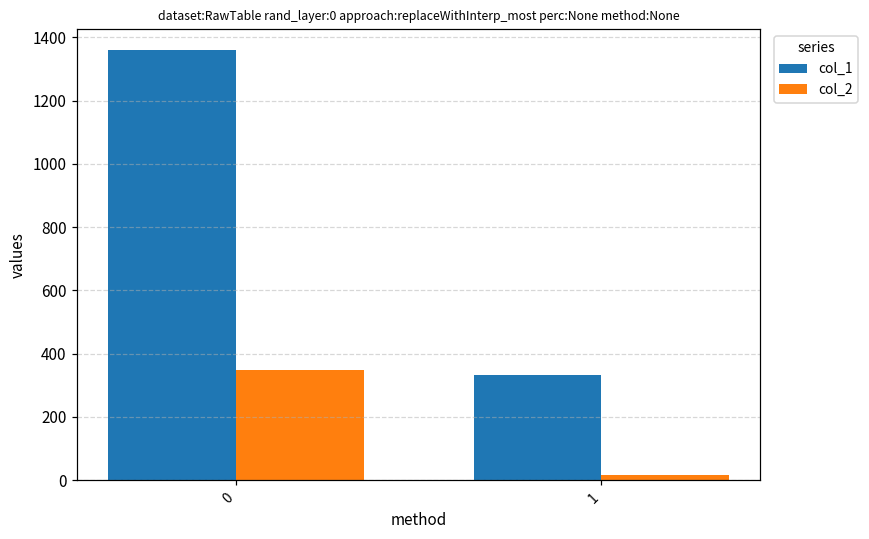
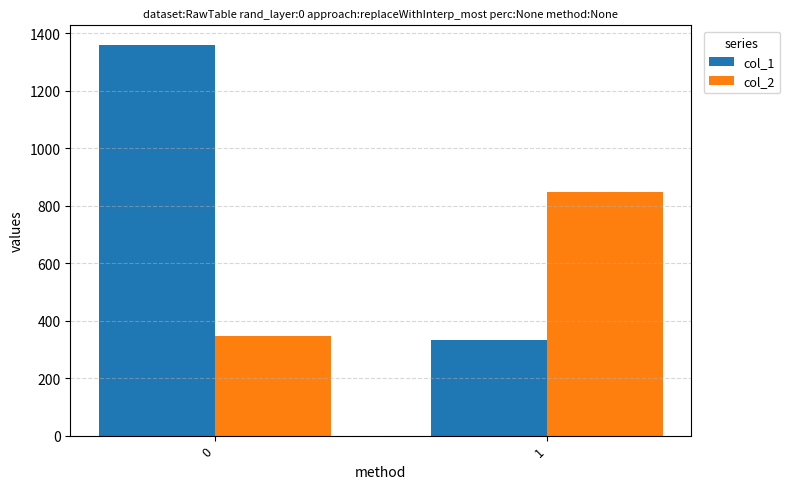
col_2, 1: 20 -> 850
